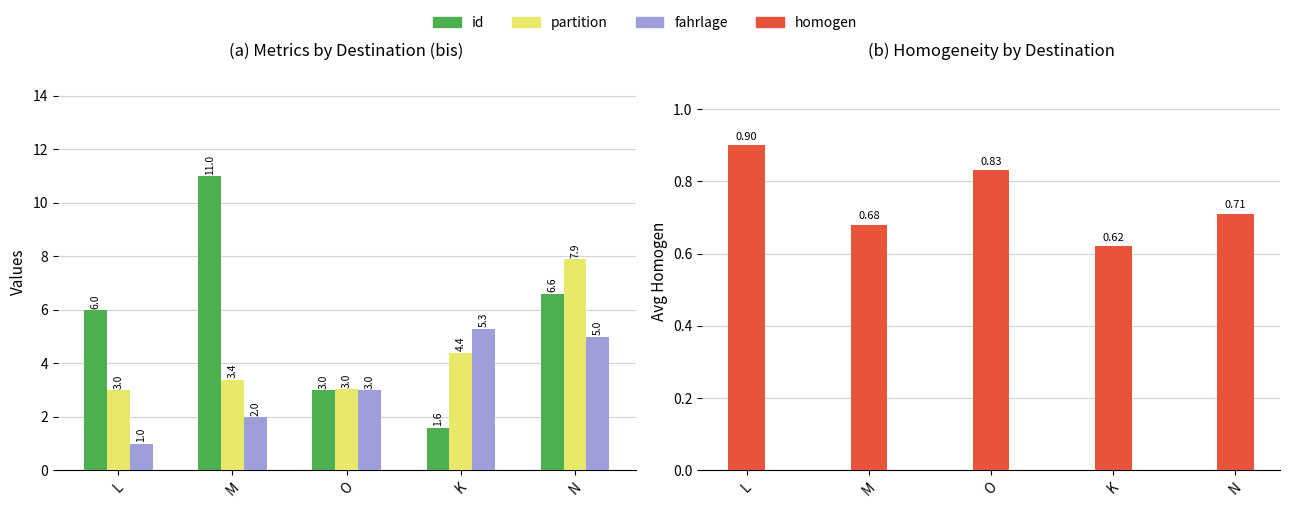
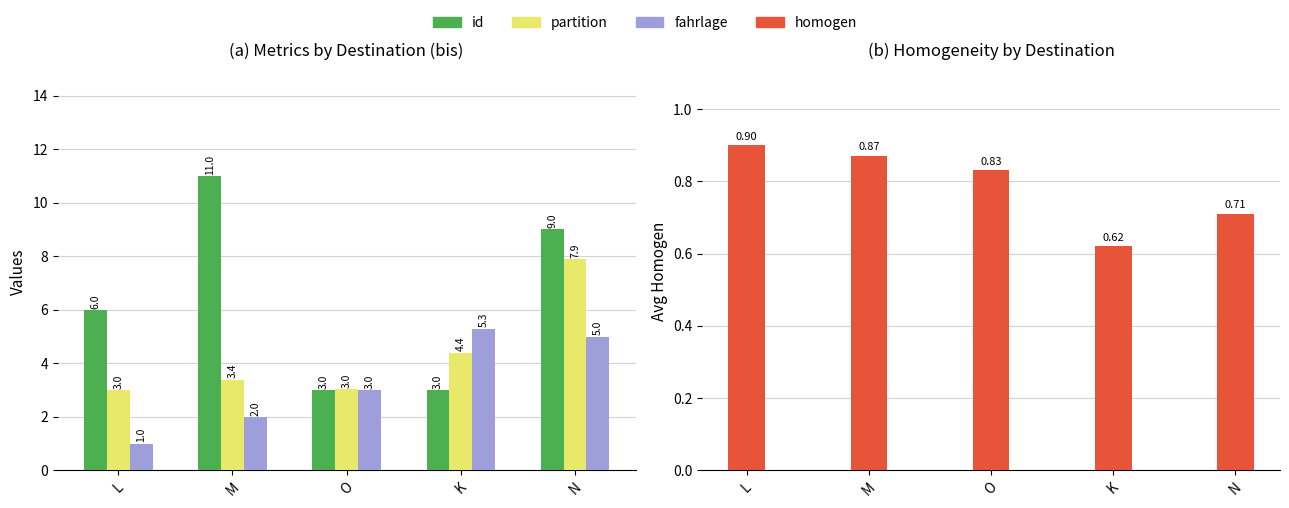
(a) Metrics by Destination (bis), id, K: 1.6 -> 3.0
(a) Metrics by Destination (bis), id, N: 6.6 -> 9.0
(b) Homogeneity by Destination, M: 0.68 -> 0.87
